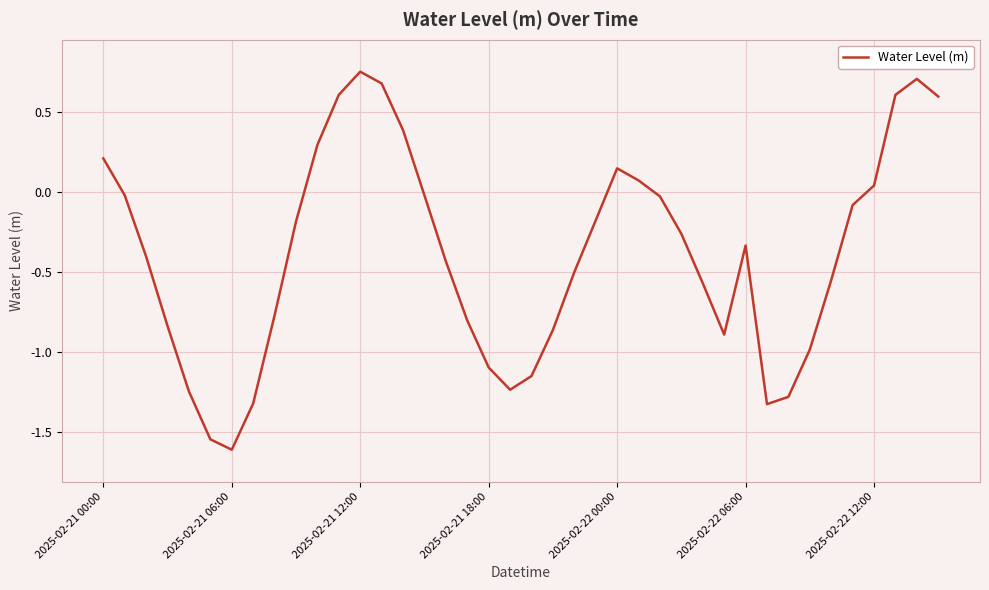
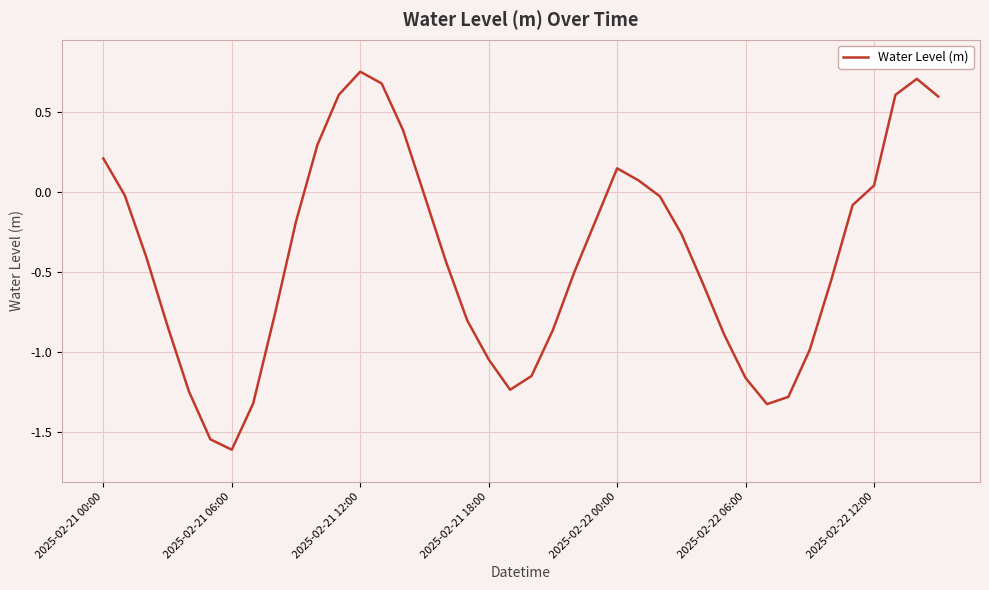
2025-02-21 18:00: -1.10 -> -1.05
2025-02-22 06:00: -0.33 -> -1.16
